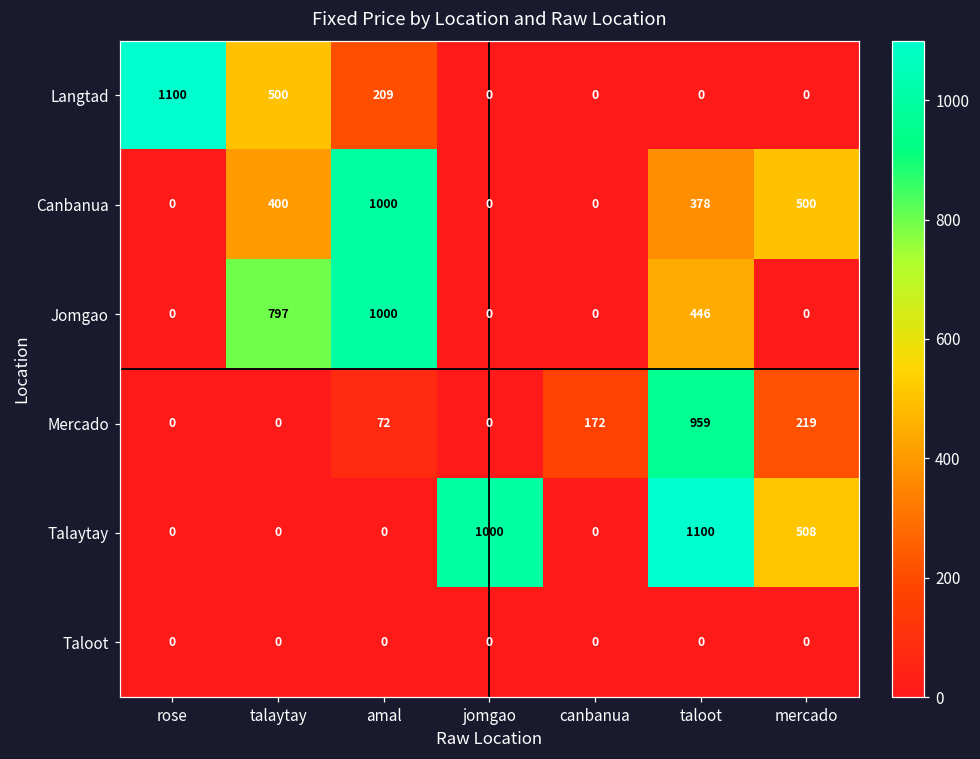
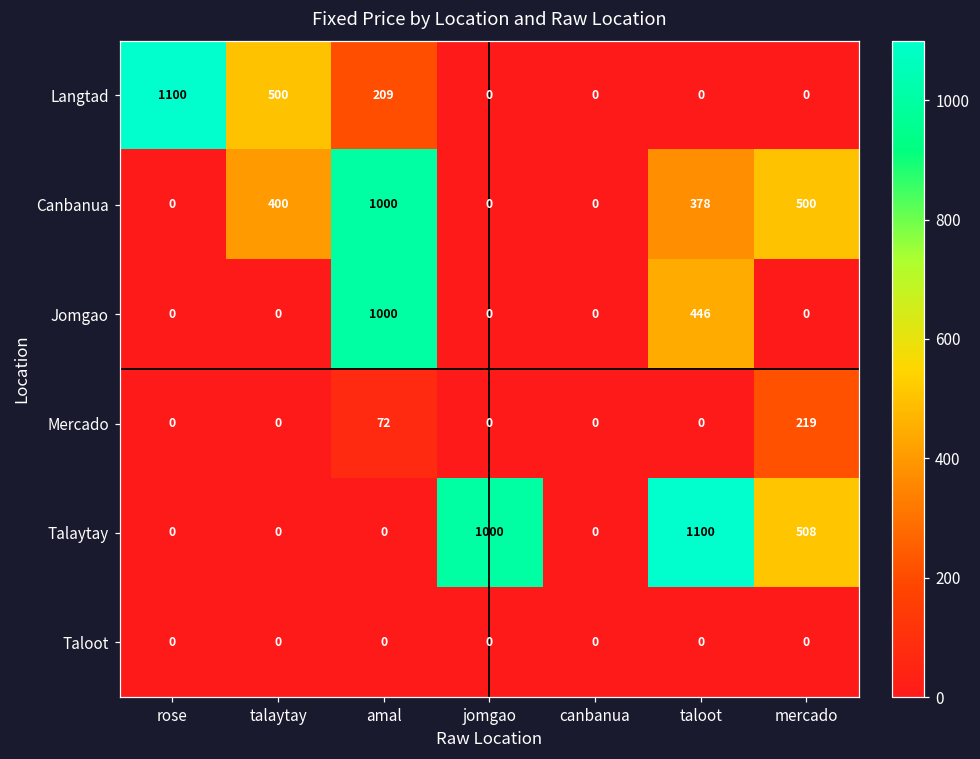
Jomgao, talaytay: 797 -> 0
Mercado, canbanua: 172 -> 0
Mercado, taloot: 959 -> 0
